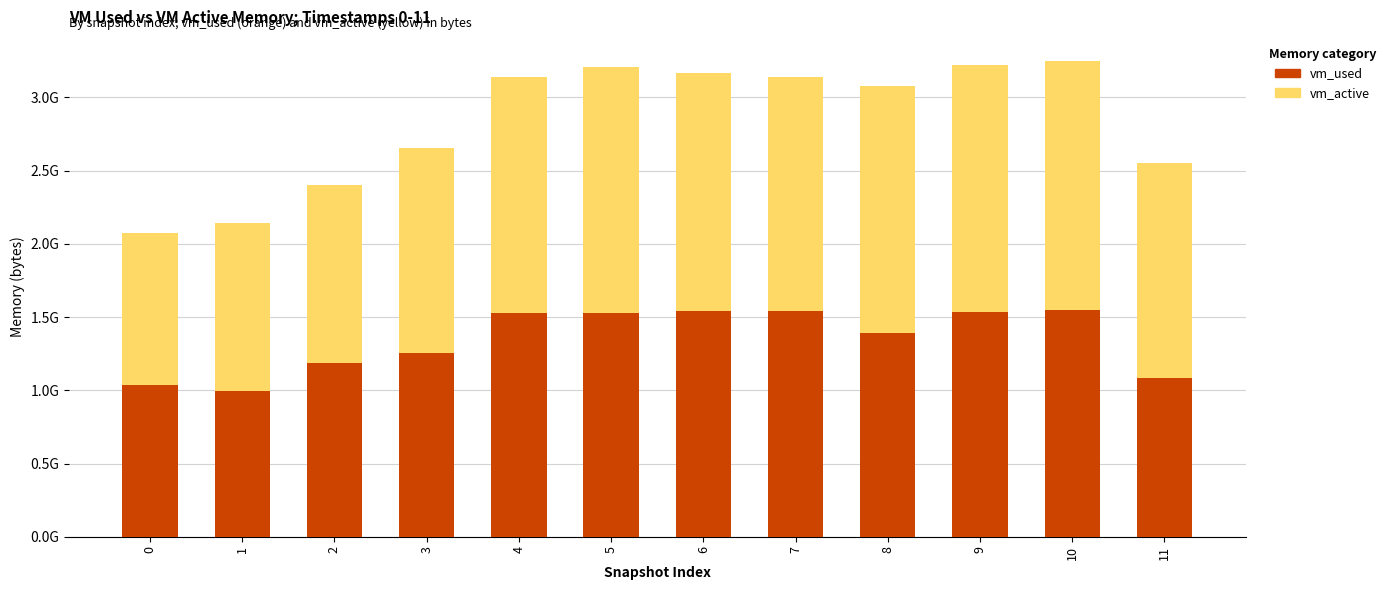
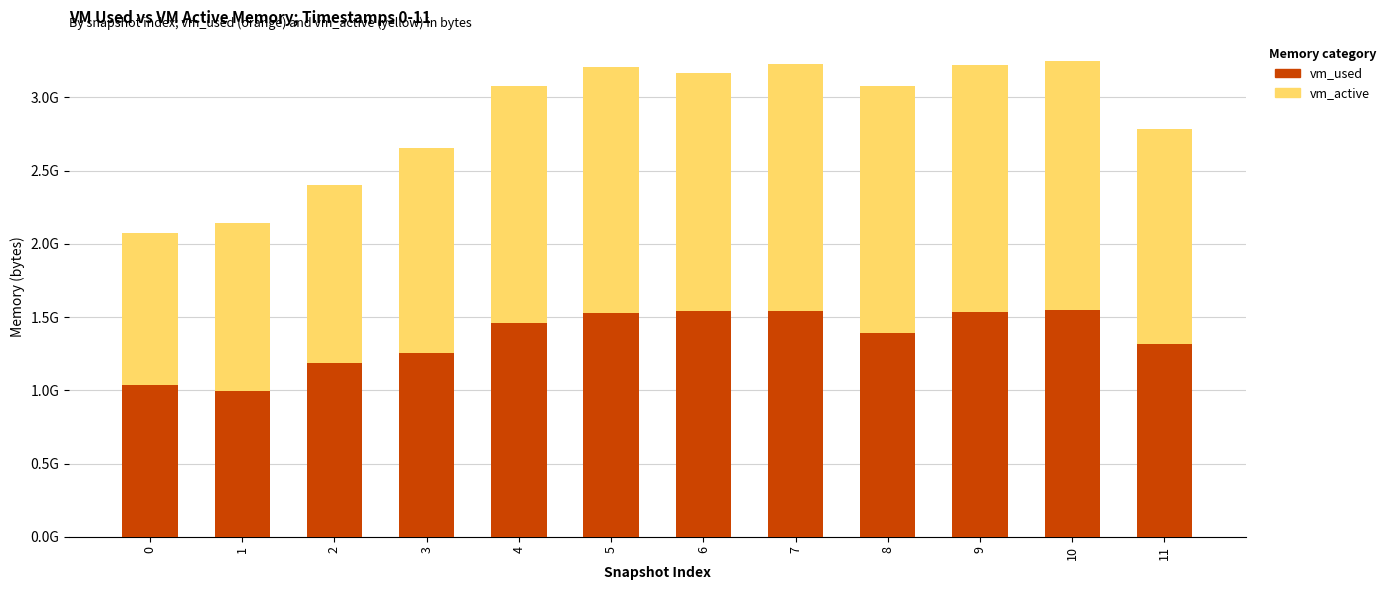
vm_used, 4: 1520000000 -> 1460000000
vm_active, 7: 1600000000 -> 1690000000
vm_used, 11: 1080000000 -> 1320000000
